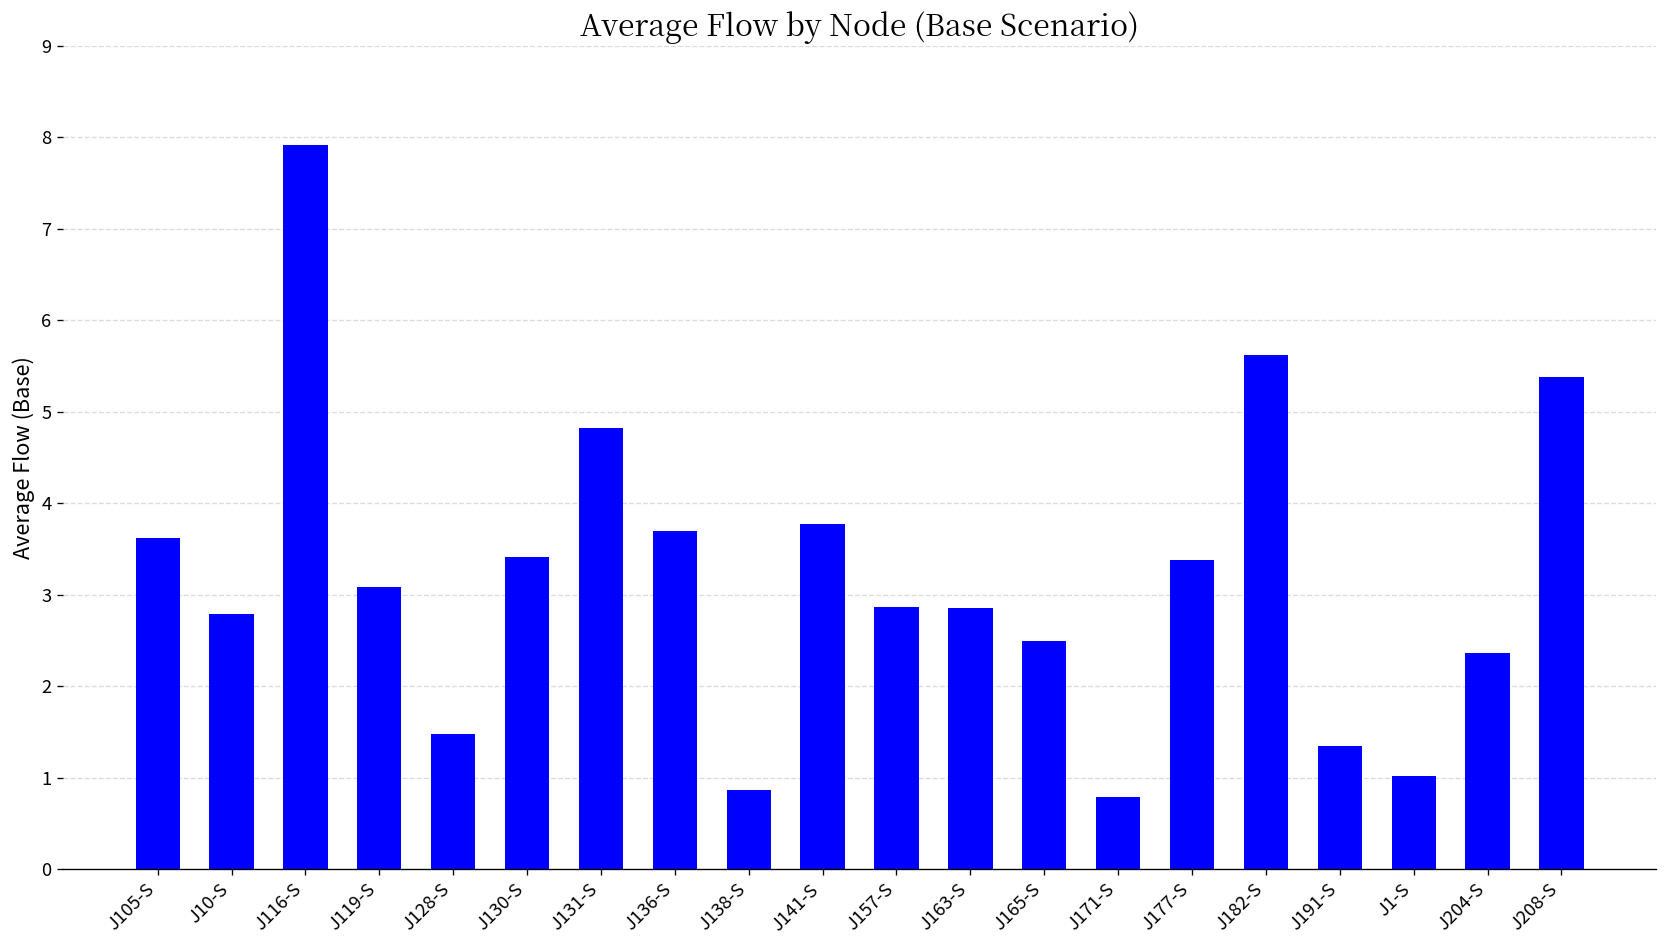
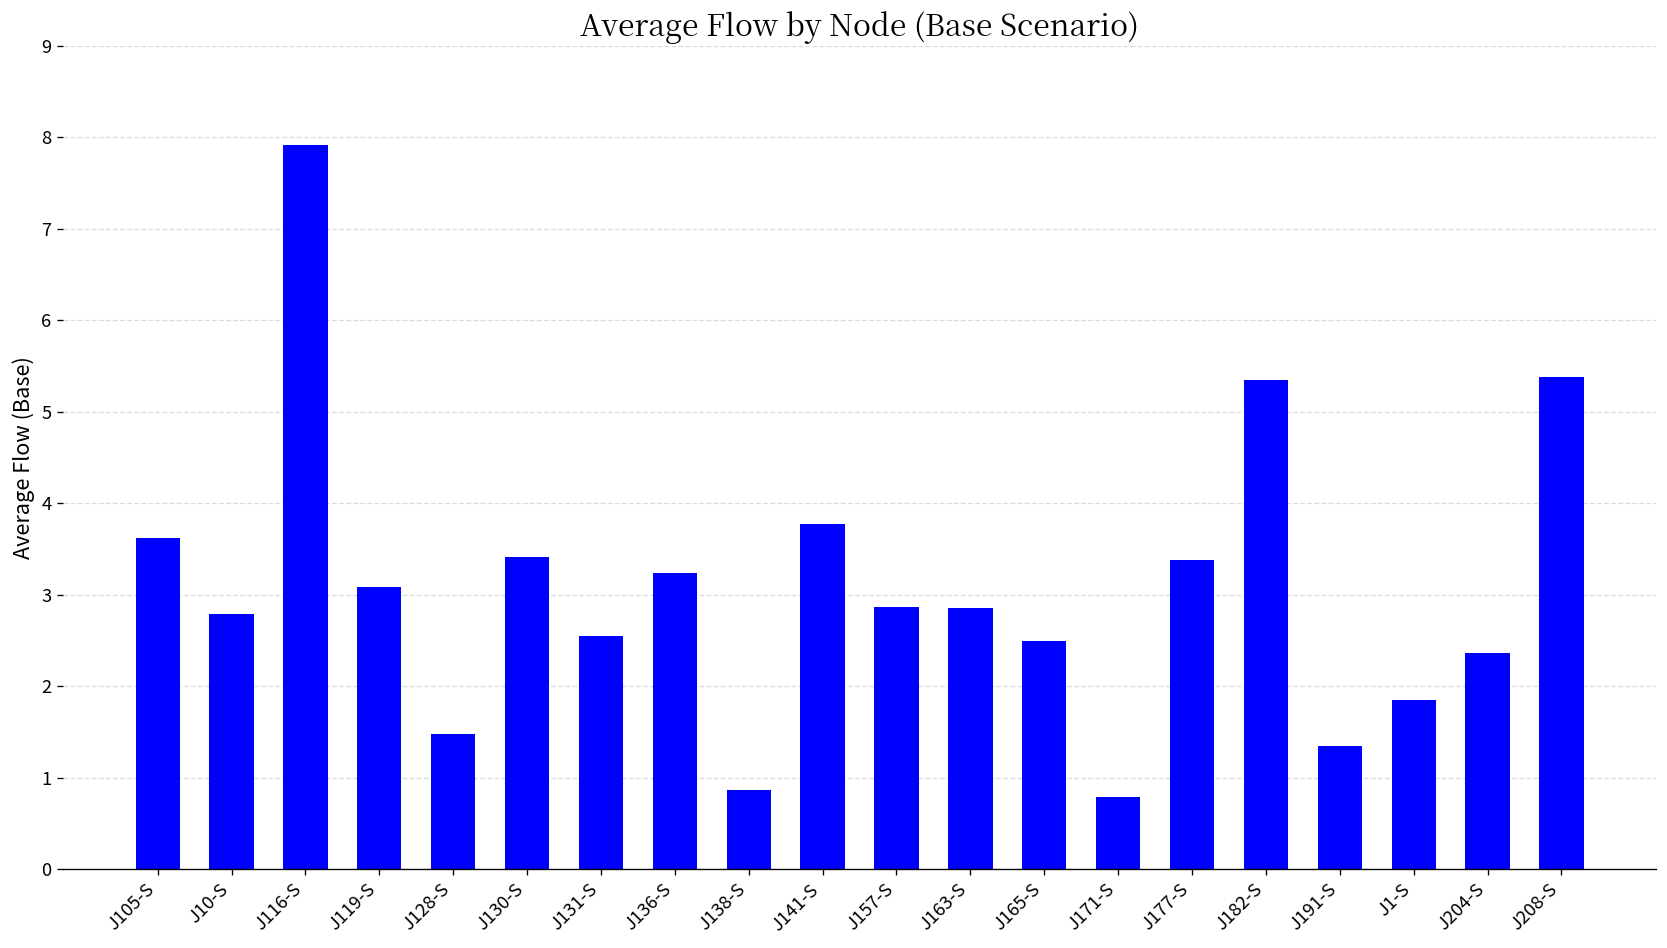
J131-S: 4.8 -> 2.6
J136-S: 3.7 -> 3.2
J182-S: 5.6 -> 5.3
J1-S: 1.0 -> 1.9
